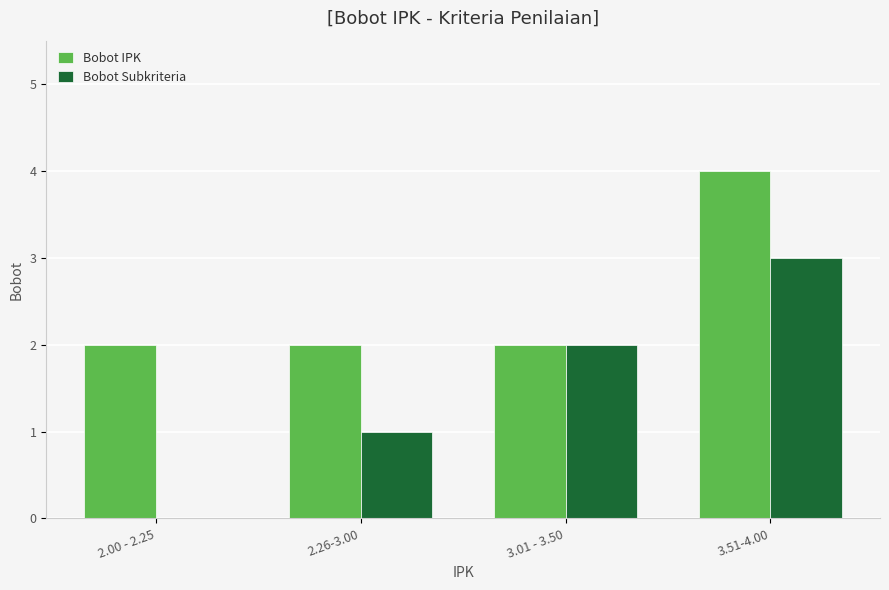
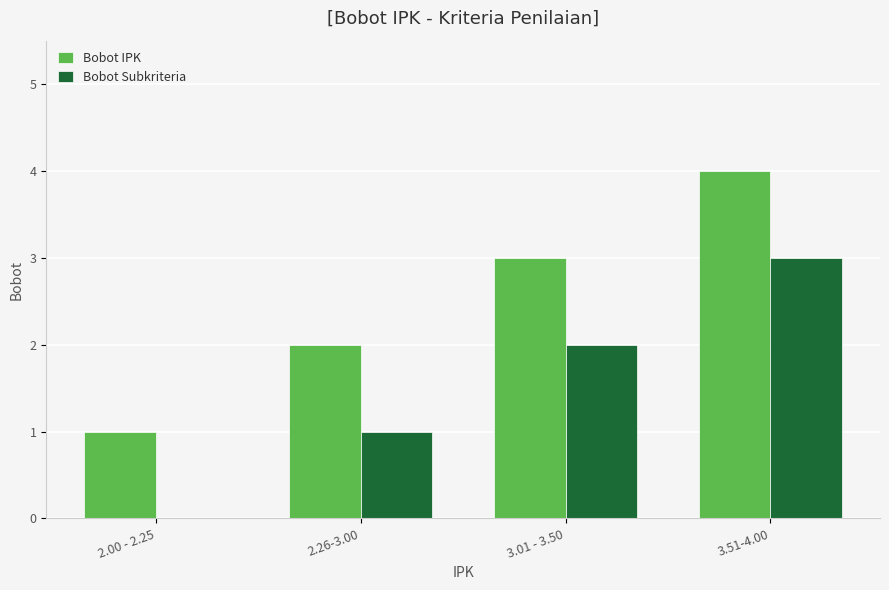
Bobot IPK, 2.00 - 2.25: 2 -> 1
Bobot IPK, 3.01 - 3.50: 2 -> 3
